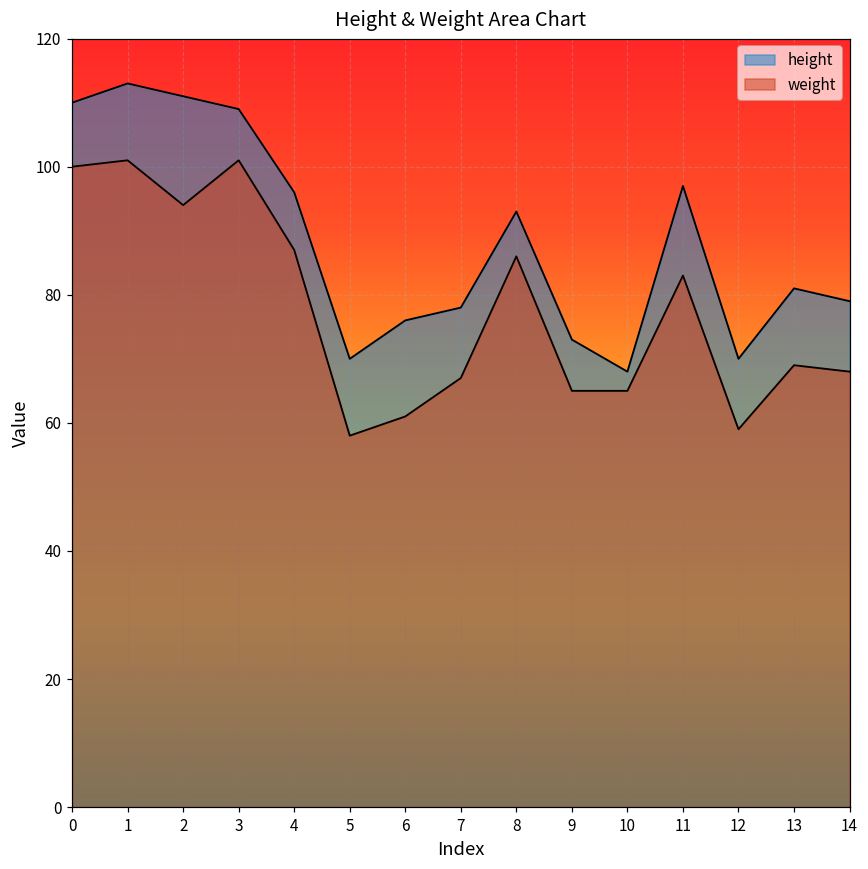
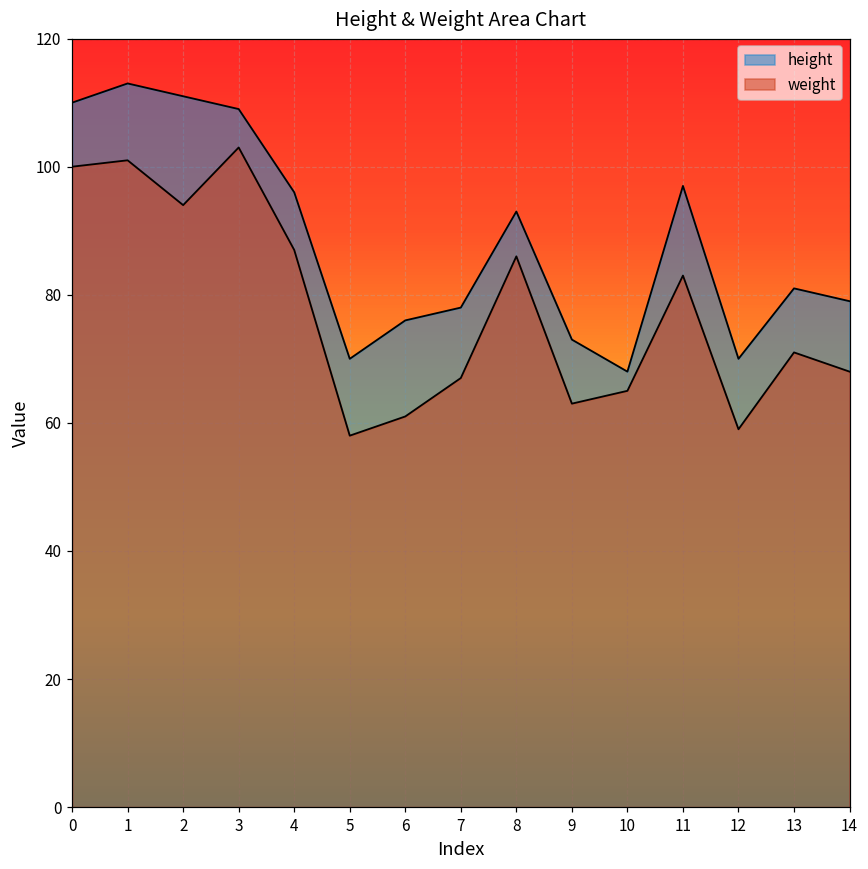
weight, 3: 101 -> 103
weight, 9: 65 -> 63
weight, 13: 69 -> 71
